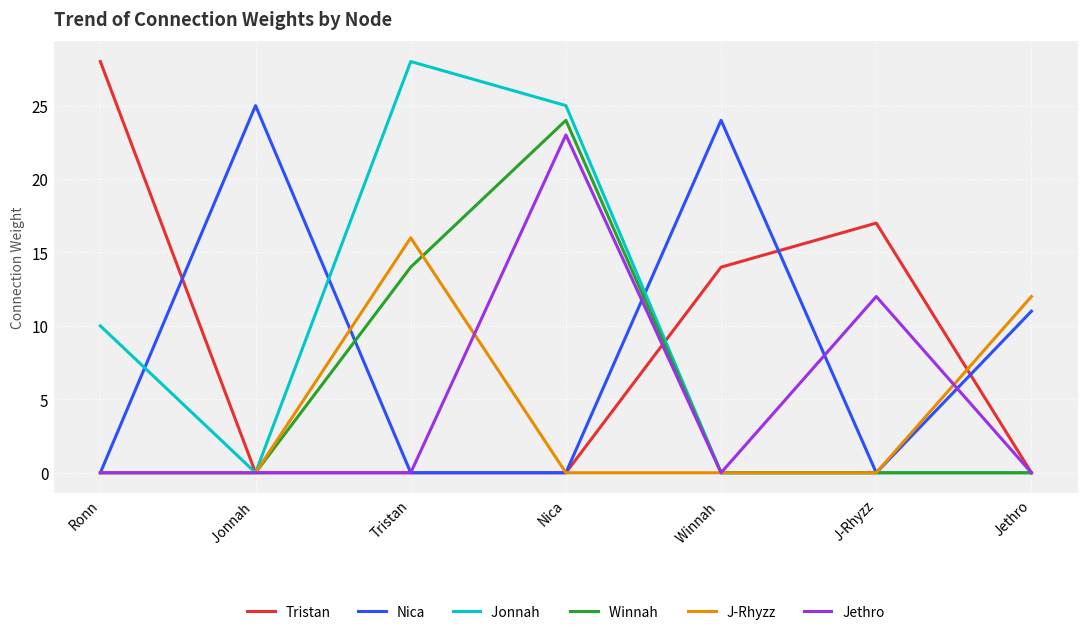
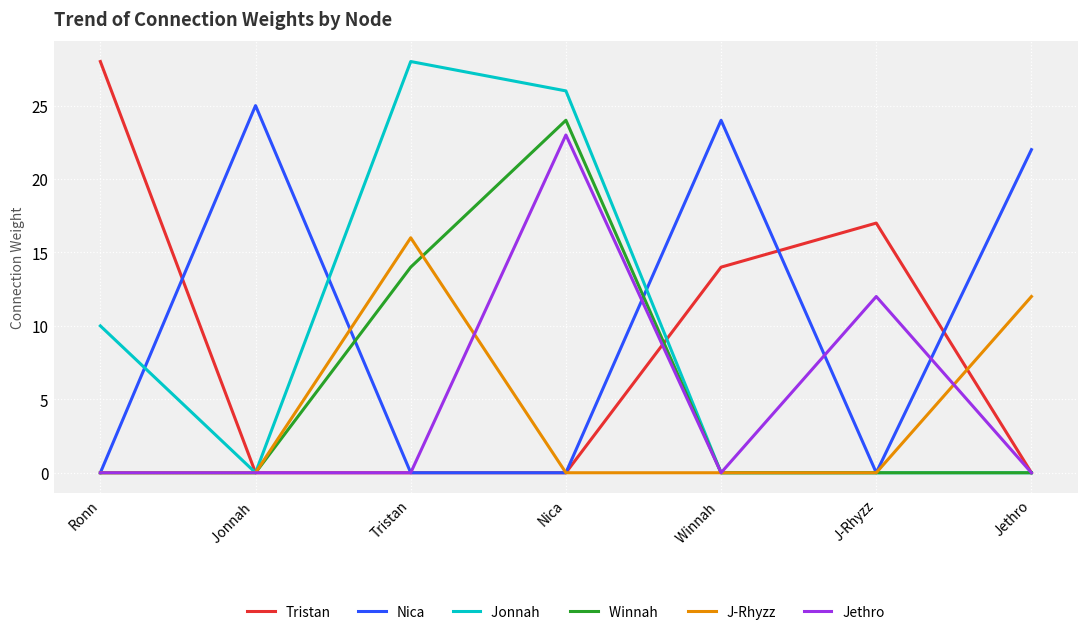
Jonnah, Nica: 25 -> 26
Nica, Jethro: 11 -> 22
